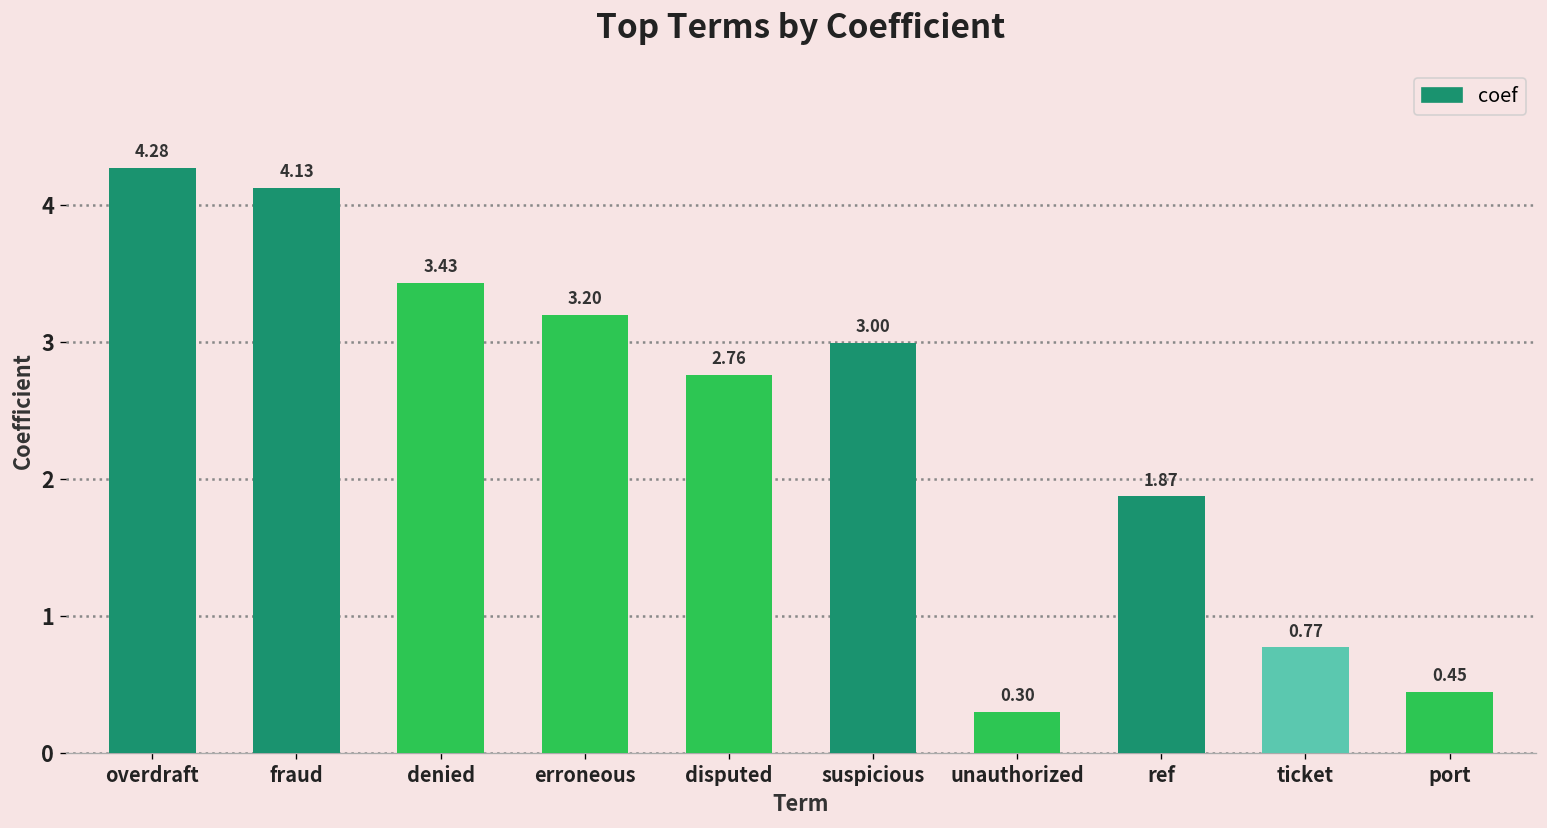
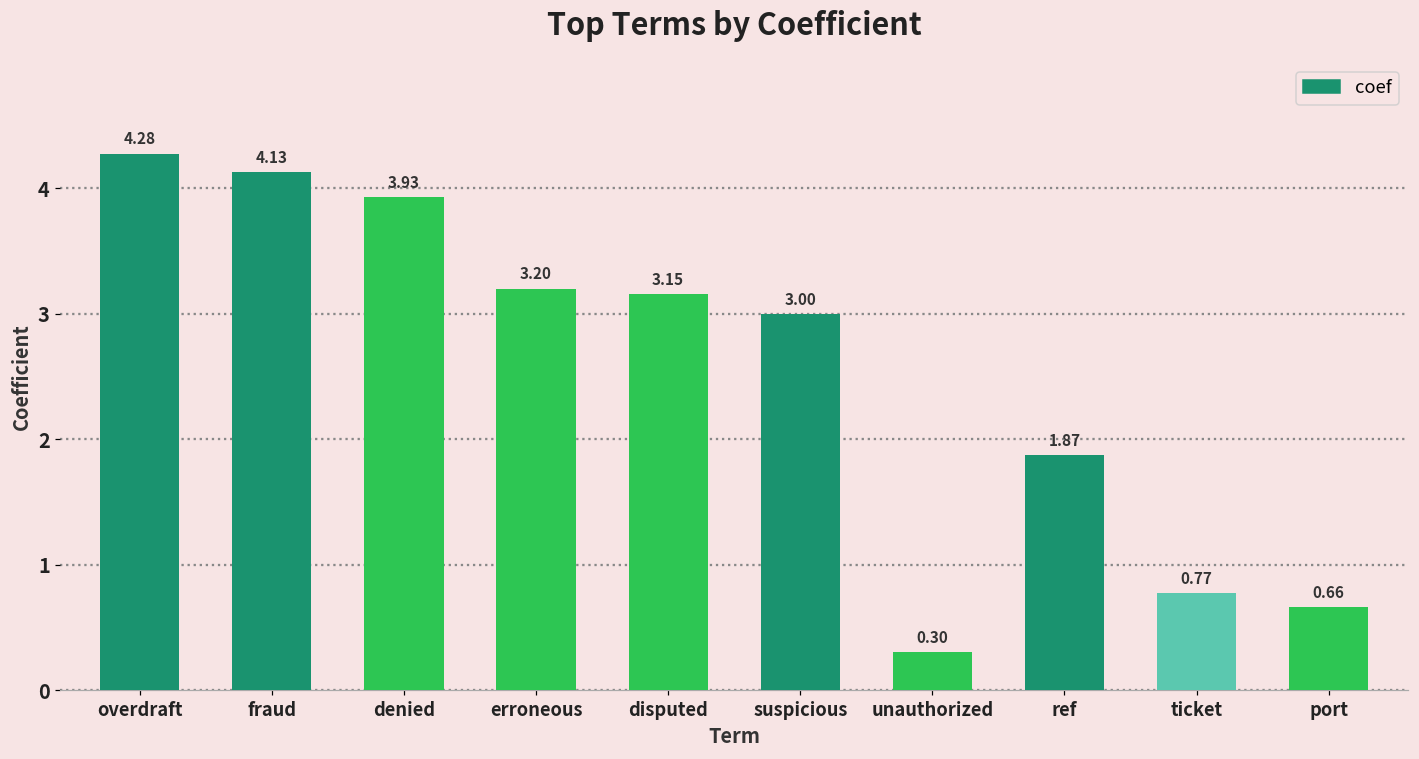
denied: 3.43 -> 3.93
disputed: 2.76 -> 3.15
port: 0.45 -> 0.66
